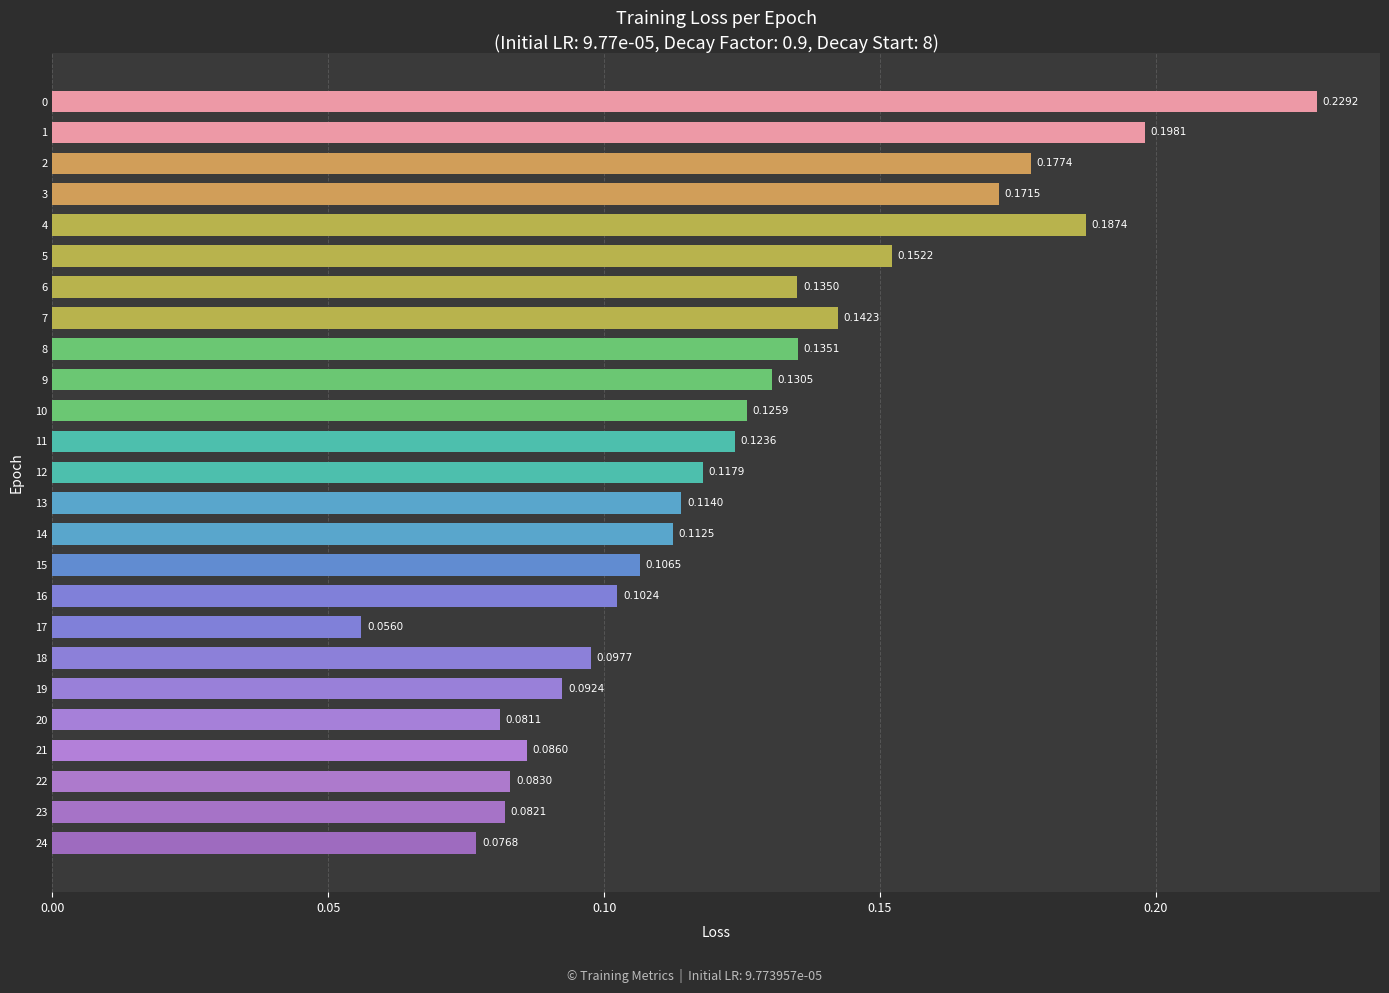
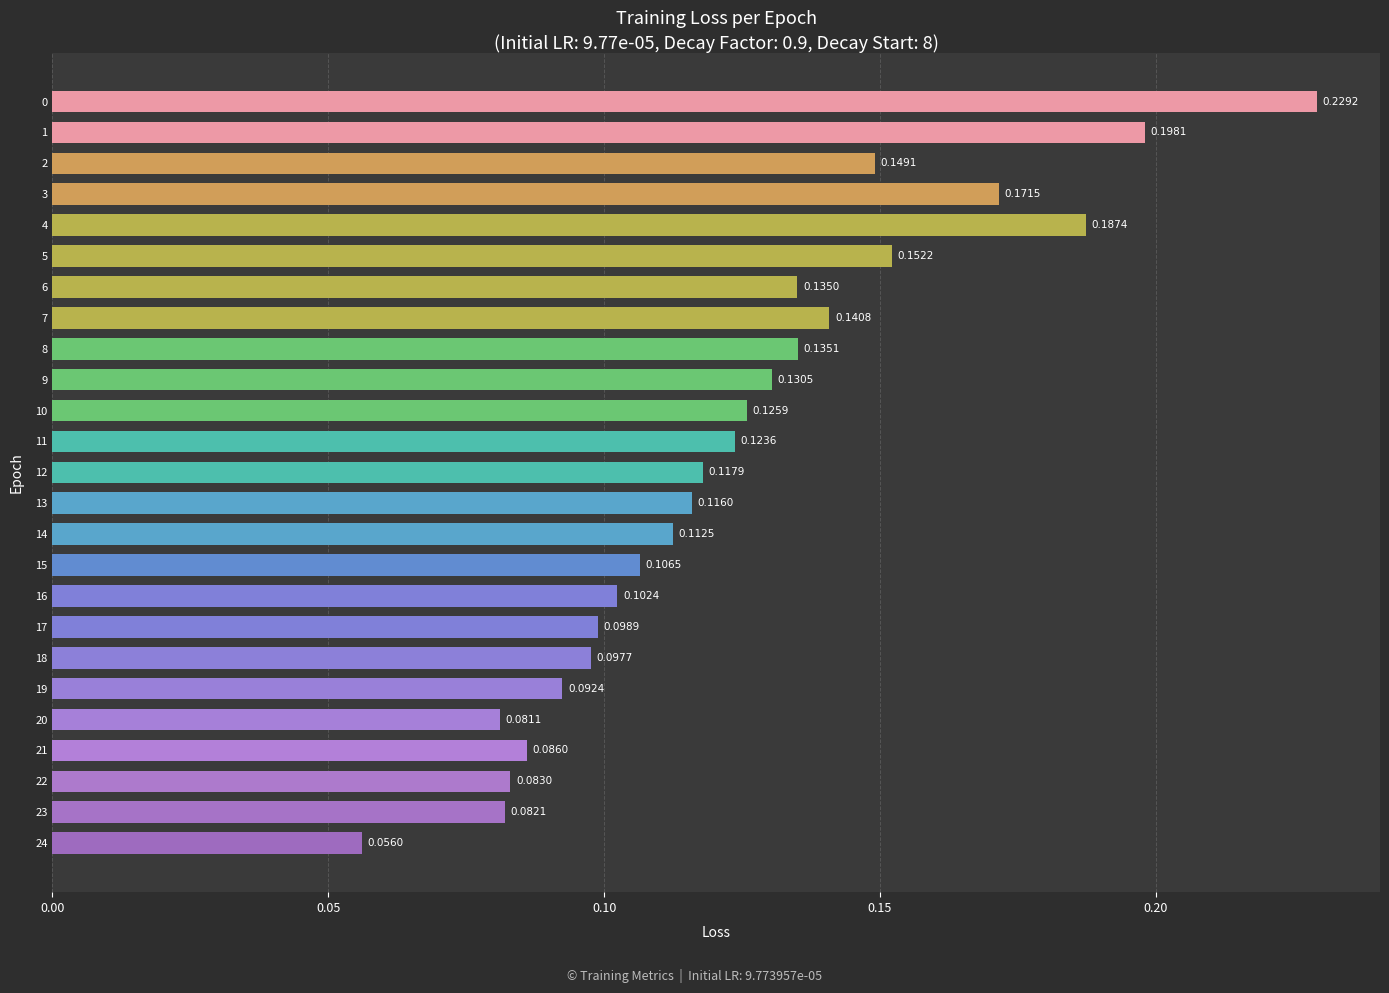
2: 0.1774 -> 0.1491
7: 0.1423 -> 0.1408
13: 0.1140 -> 0.1160
17: 0.0560 -> 0.0989
24: 0.0768 -> 0.0560
